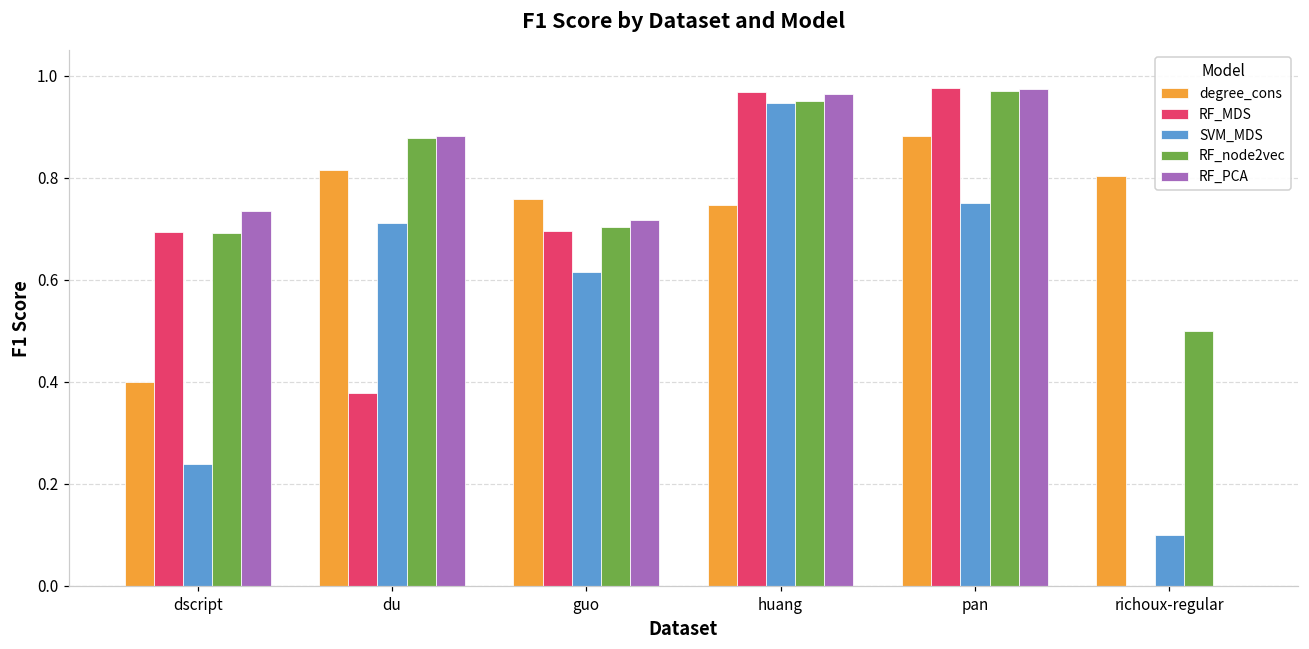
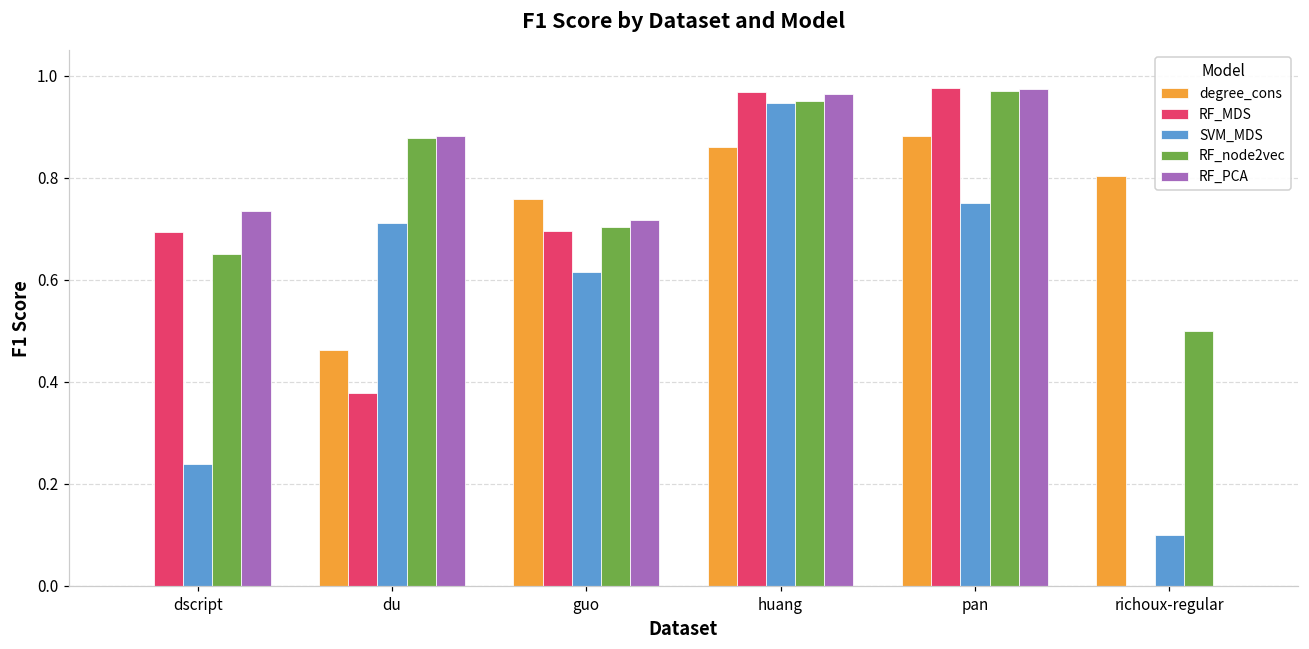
degree_cons, dscript: 0.4 -> 0.0
RF_node2vec, dscript: 0.69 -> 0.65
degree_cons, du: 0.82 -> 0.46
degree_cons, huang: 0.75 -> 0.86
